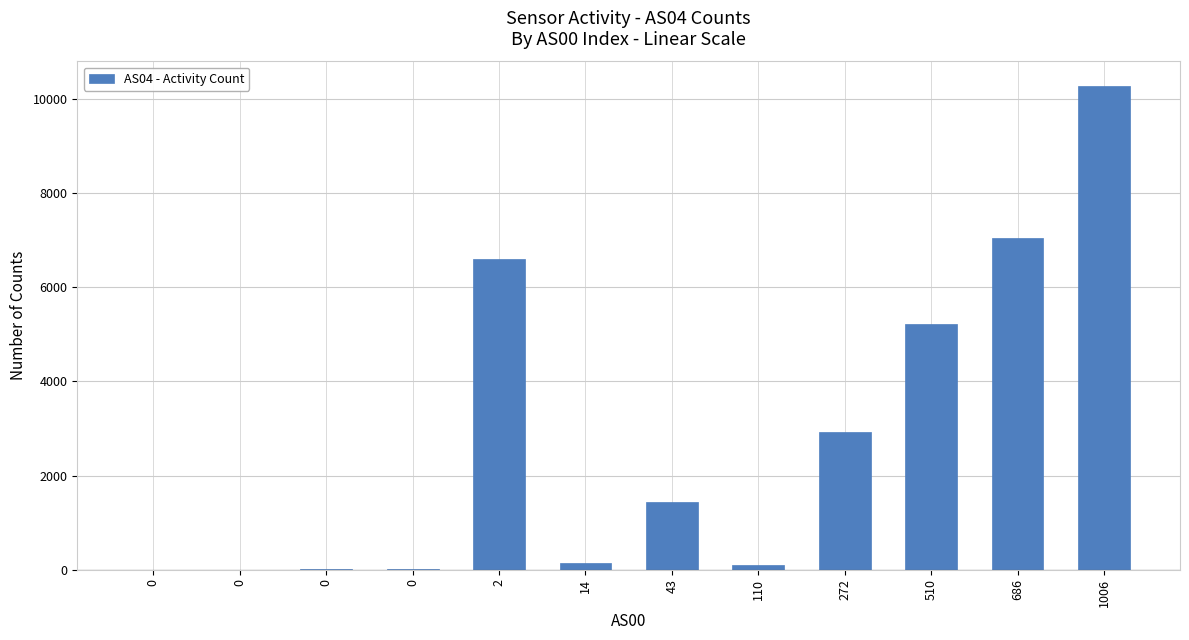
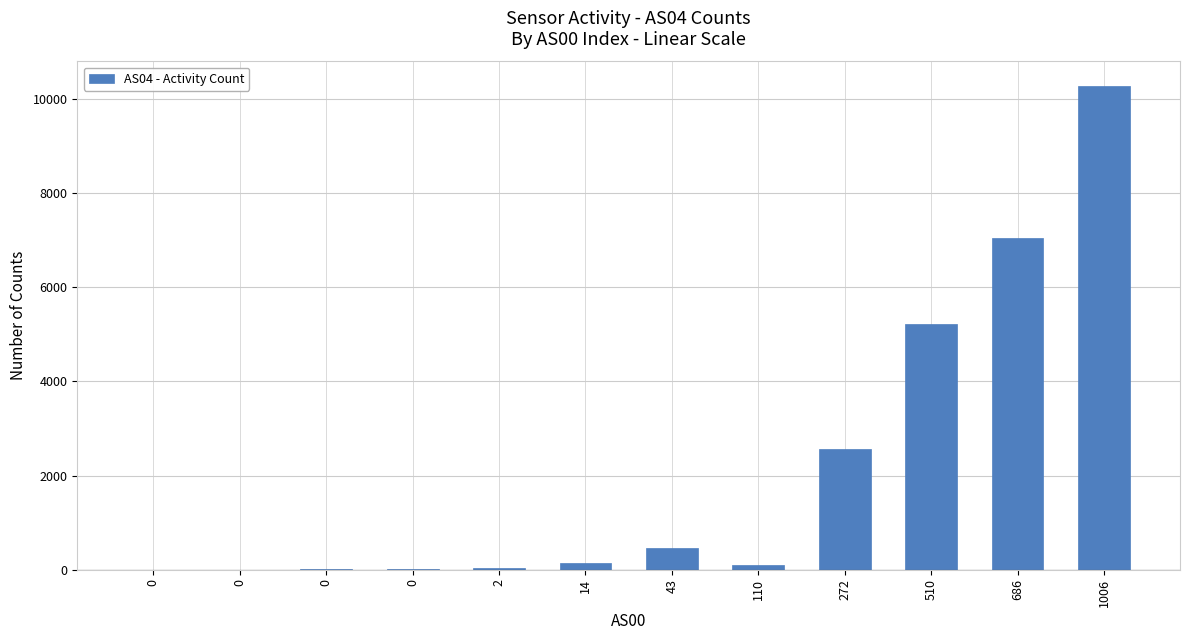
2: 6600 -> 0
43: 1400 -> 500
272: 2900 -> 2600
